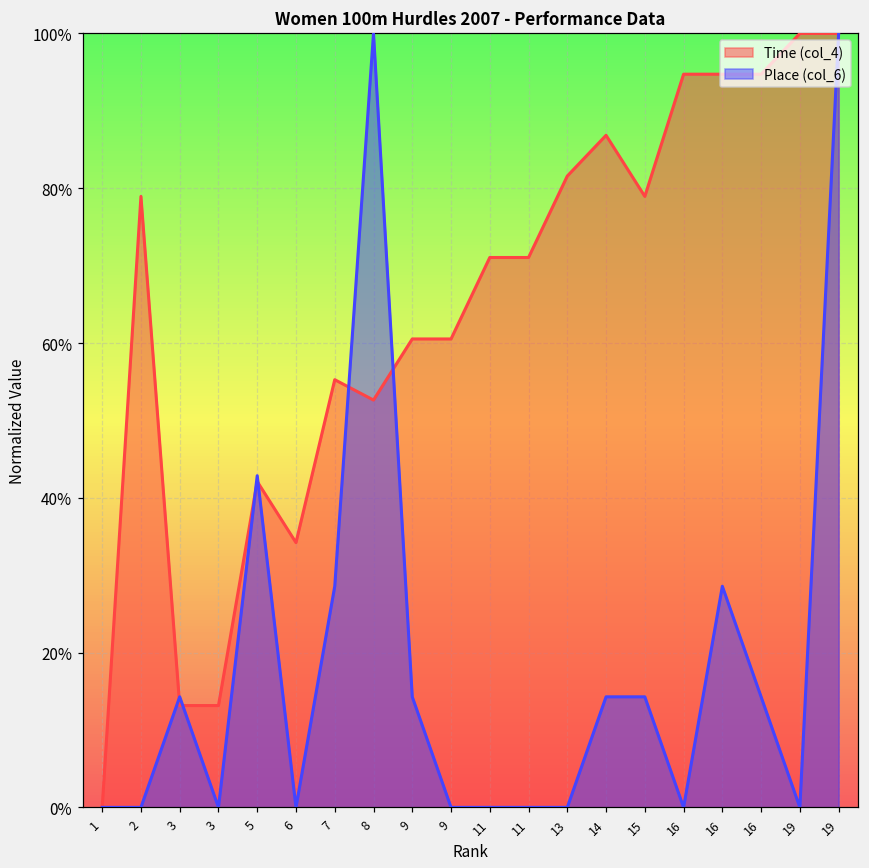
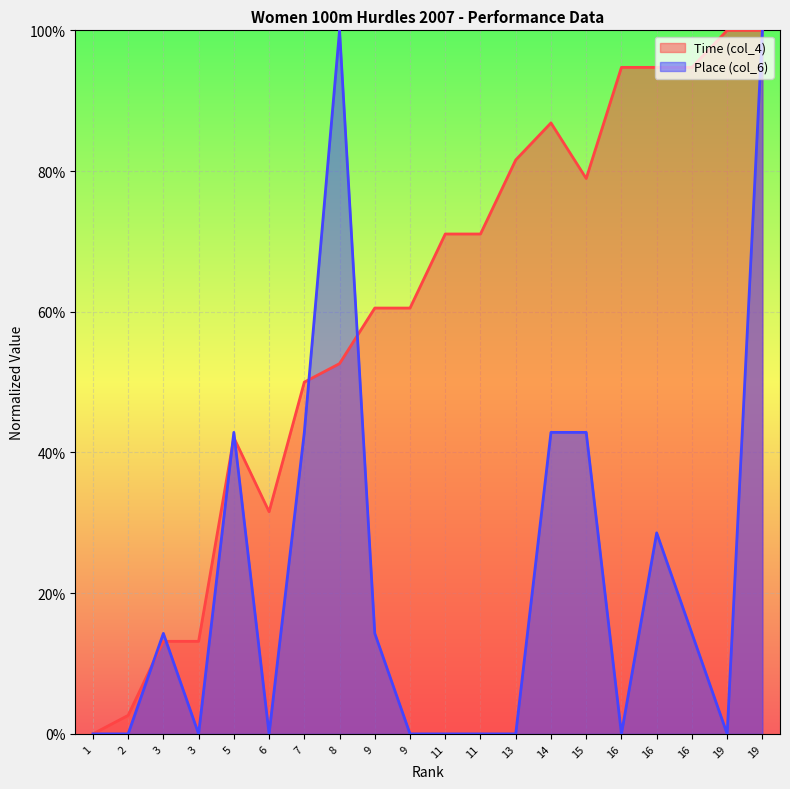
Time (col_4), 2: 79% -> 3%
Time (col_4), 6: 34% -> 32%
Time (col_4), 7: 55% -> 50%
Place (col_6), 7: 29% -> 43%
Place (col_6), 14: 14% -> 43%
Place (col_6), 15: 14% -> 43%
